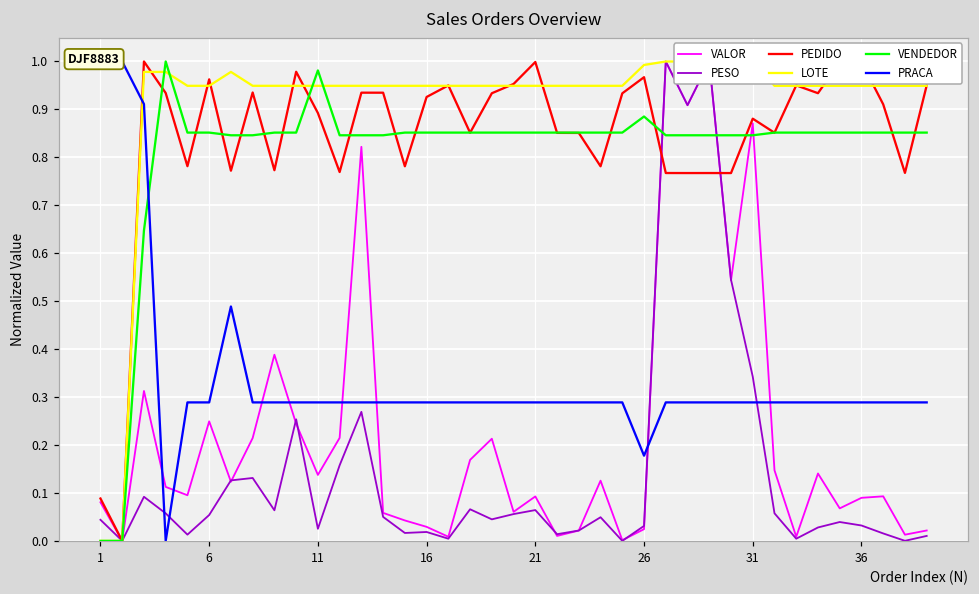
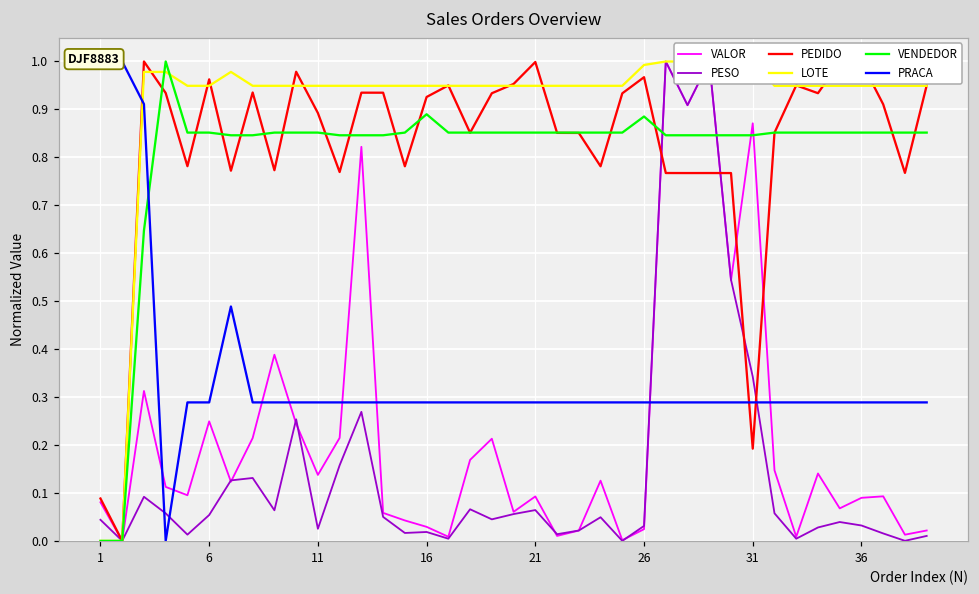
VENDEDOR, 11: 0.98 -> 0.85
VENDEDOR, 16: 0.85 -> 0.89
PRACA, 26: 0.18 -> 0.29
PEDIDO, 31: 0.88 -> 0.19
